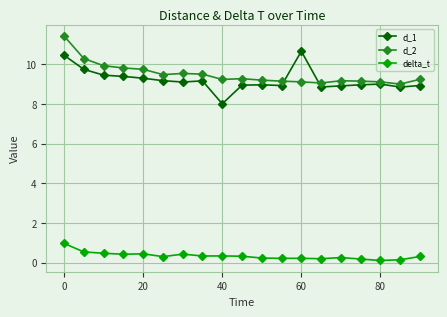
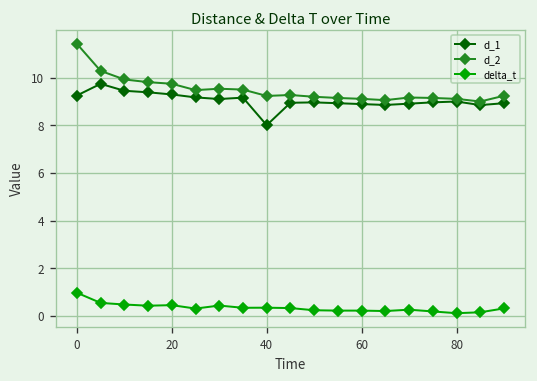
d_1, 0: 10.5 -> 9.3
d_1, 60: 10.7 -> 8.9
